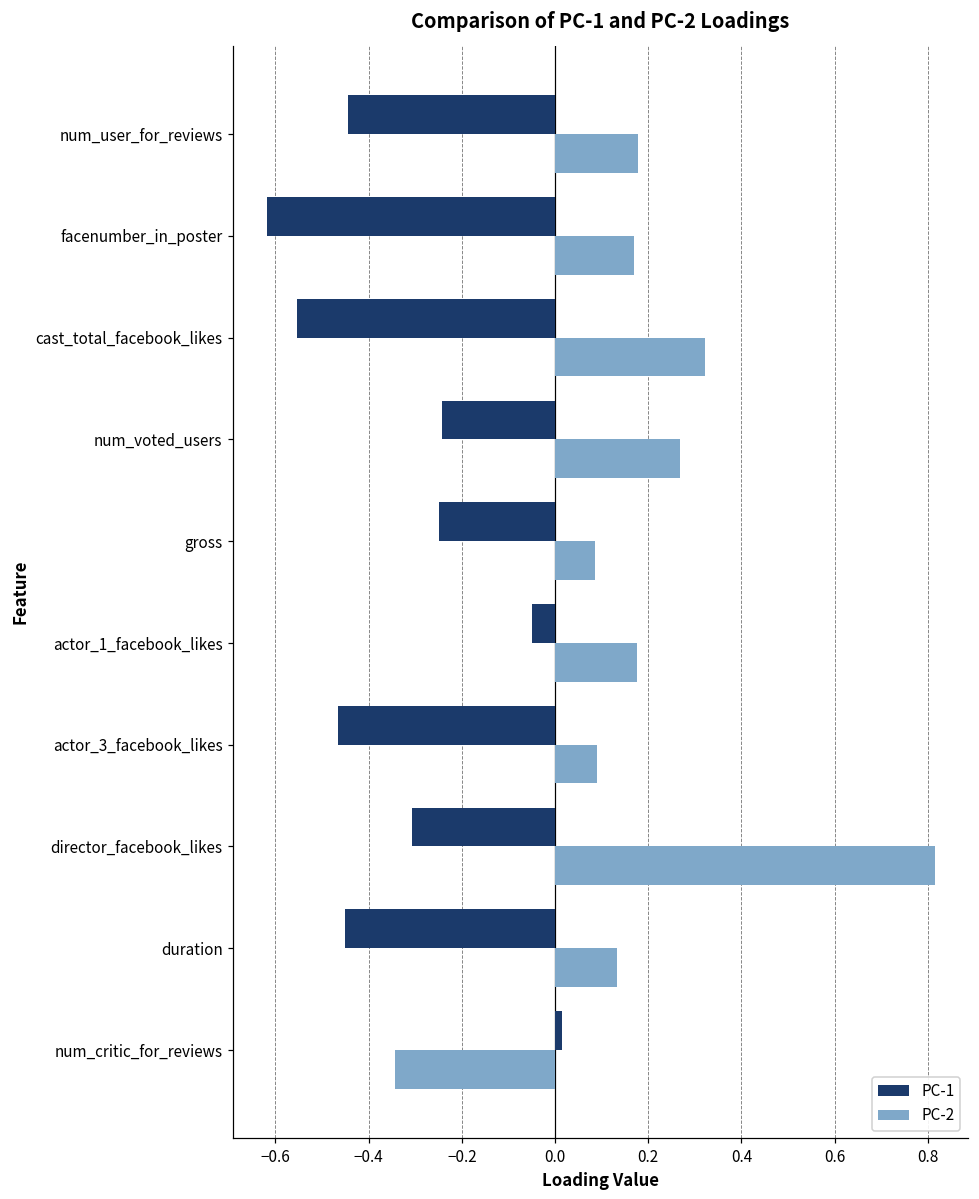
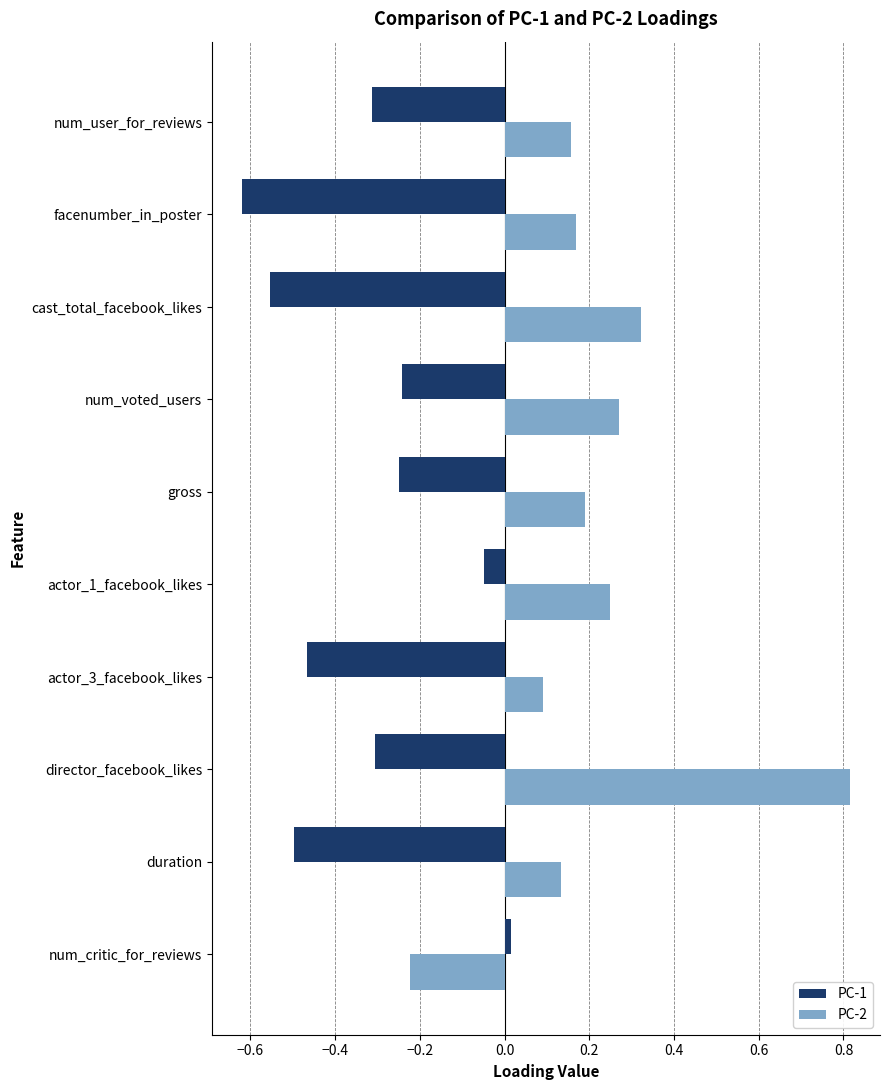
PC-1, num_user_for_reviews: -0.44 -> -0.31
PC-2, num_user_for_reviews: 0.18 -> 0.16
PC-2, gross: 0.09 -> 0.19
PC-2, actor_1_facebook_likes: 0.18 -> 0.25
PC-1, duration: -0.45 -> -0.50
PC-2, num_critic_for_reviews: -0.34 -> -0.22
